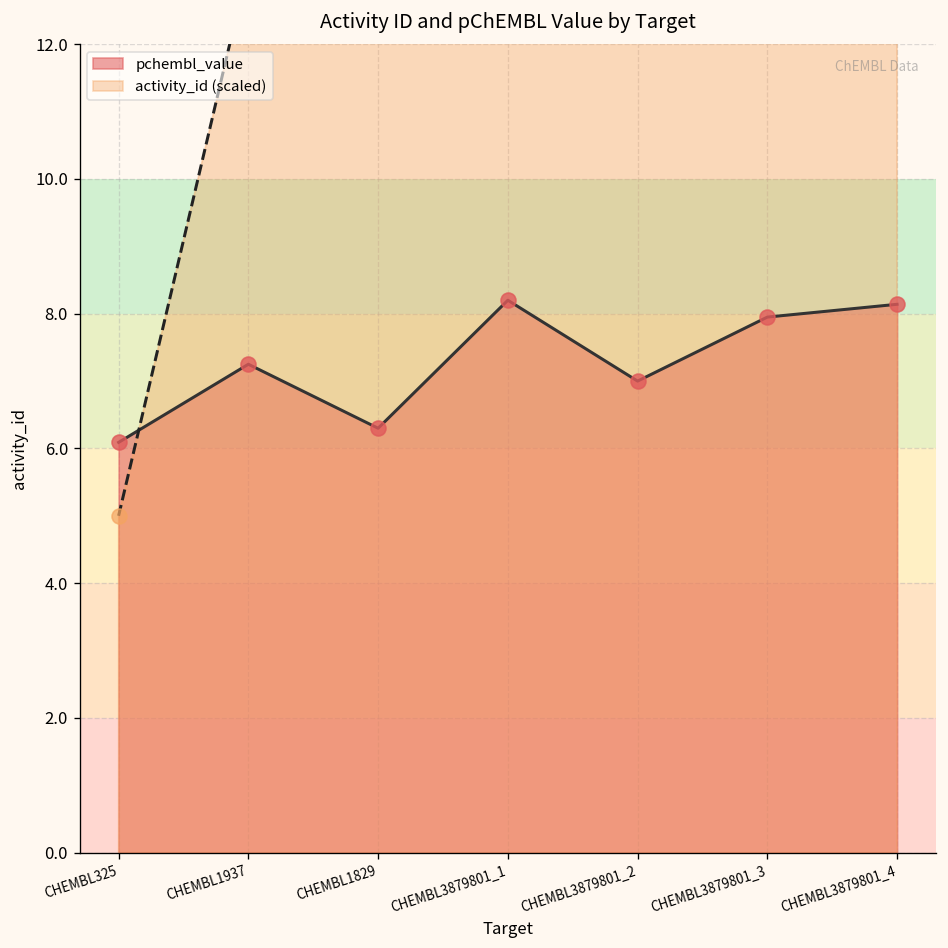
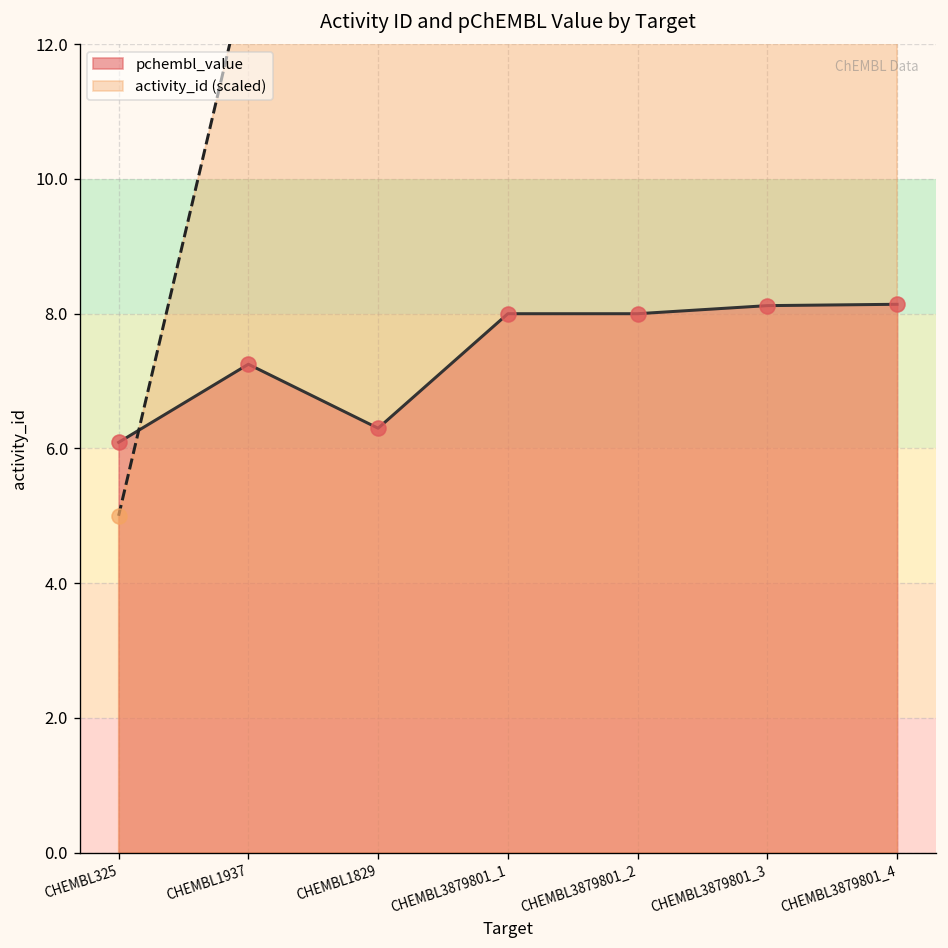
pchembl_value, CHEMBL3879801_1: 8.2 -> 8.0
pchembl_value, CHEMBL3879801_2: 7 -> 8
pchembl_value, CHEMBL3879801_3: 8.0 -> 8.1
